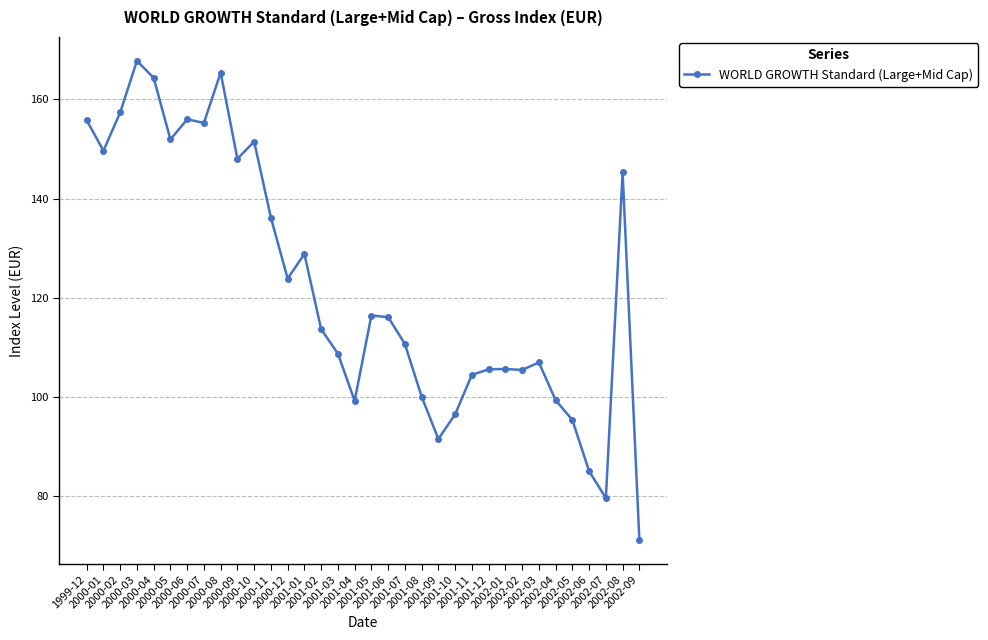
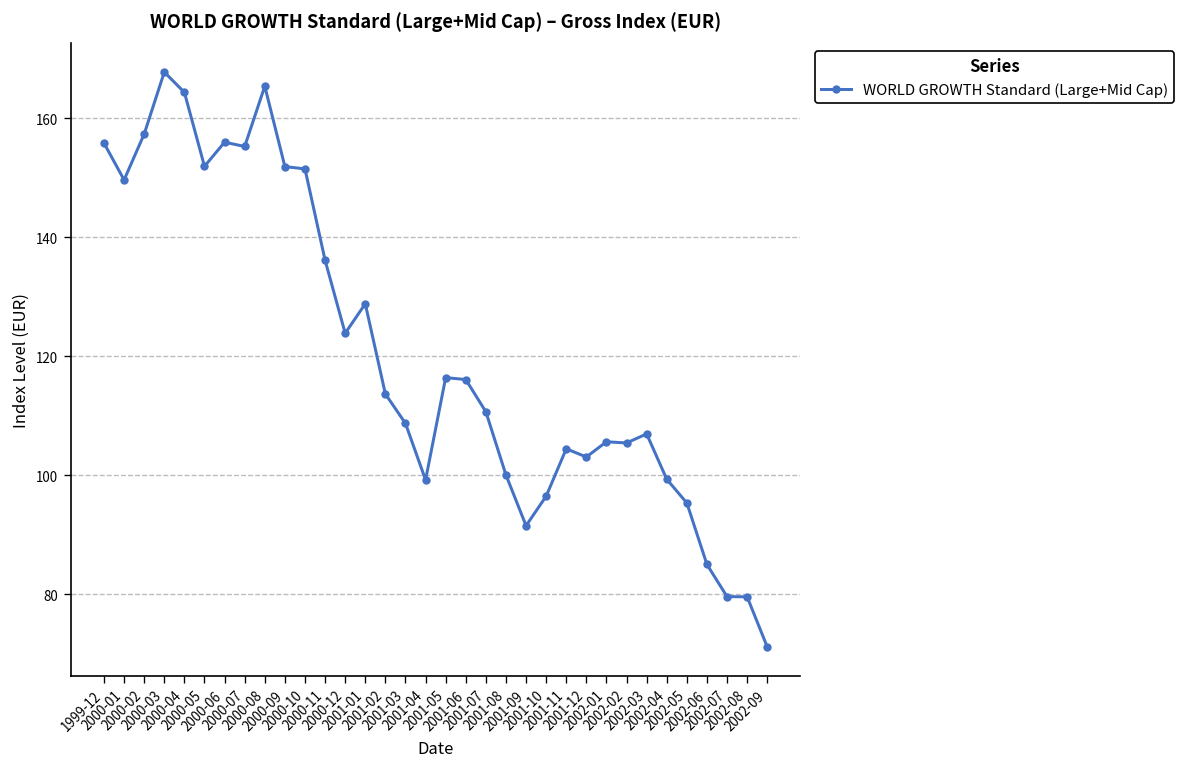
2000-09: 148 -> 152
2001-12: 106 -> 103
2002-08: 145 -> 80
